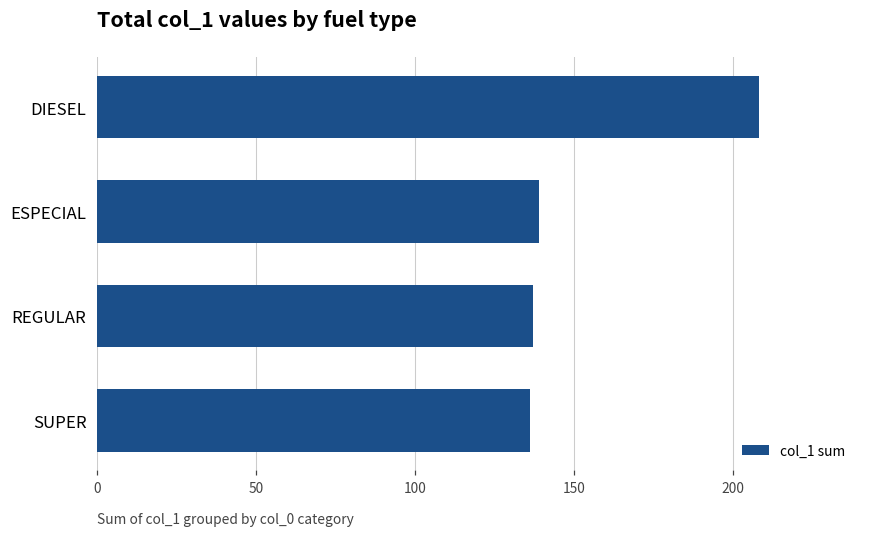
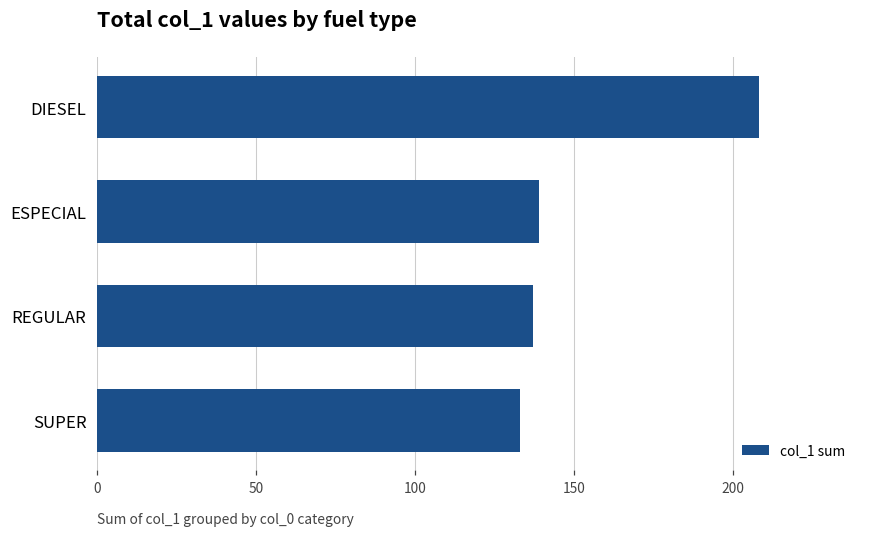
SUPER: 136 -> 133
